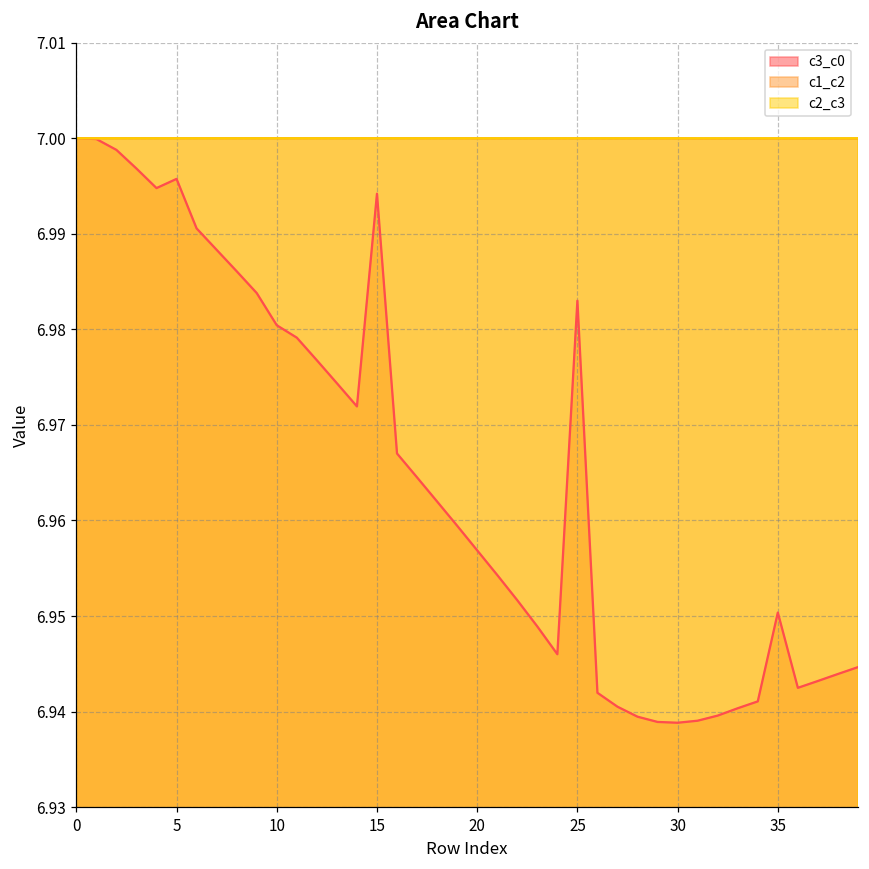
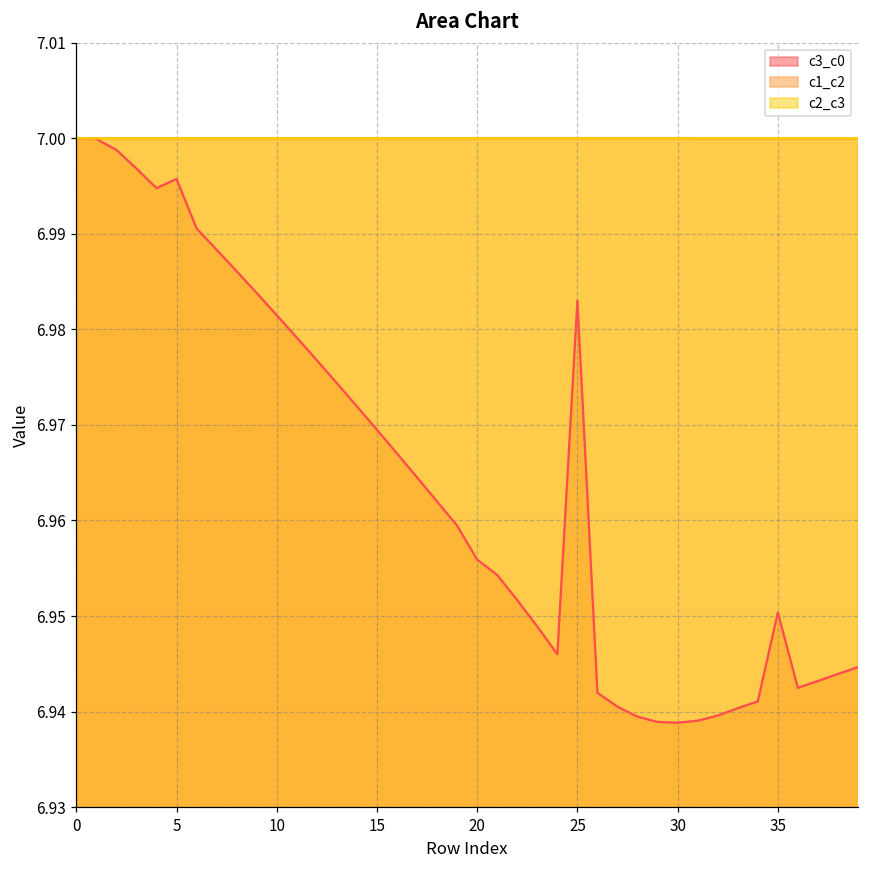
c3_c0, 10: 6.980 -> 6.981
c3_c0, 15: 6.994 -> 6.969
c3_c0, 20: 6.957 -> 6.956
